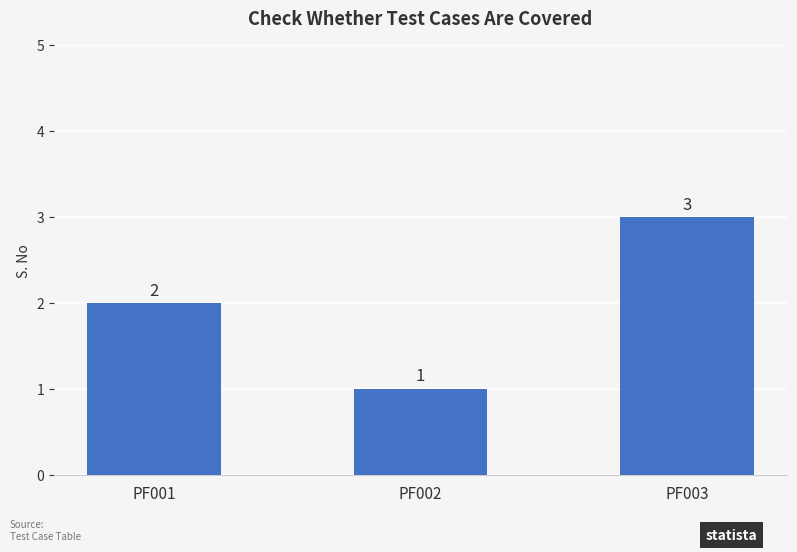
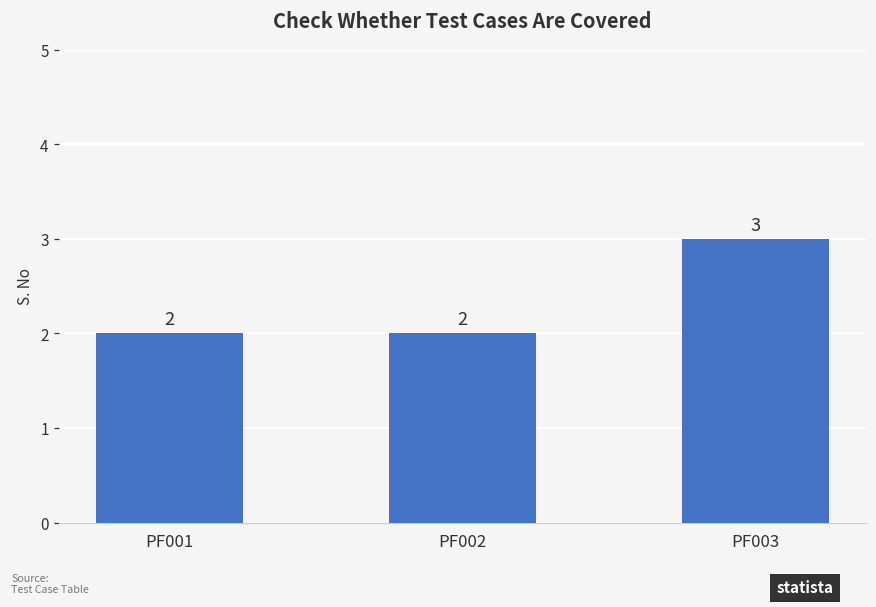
PF002: 1 -> 2
